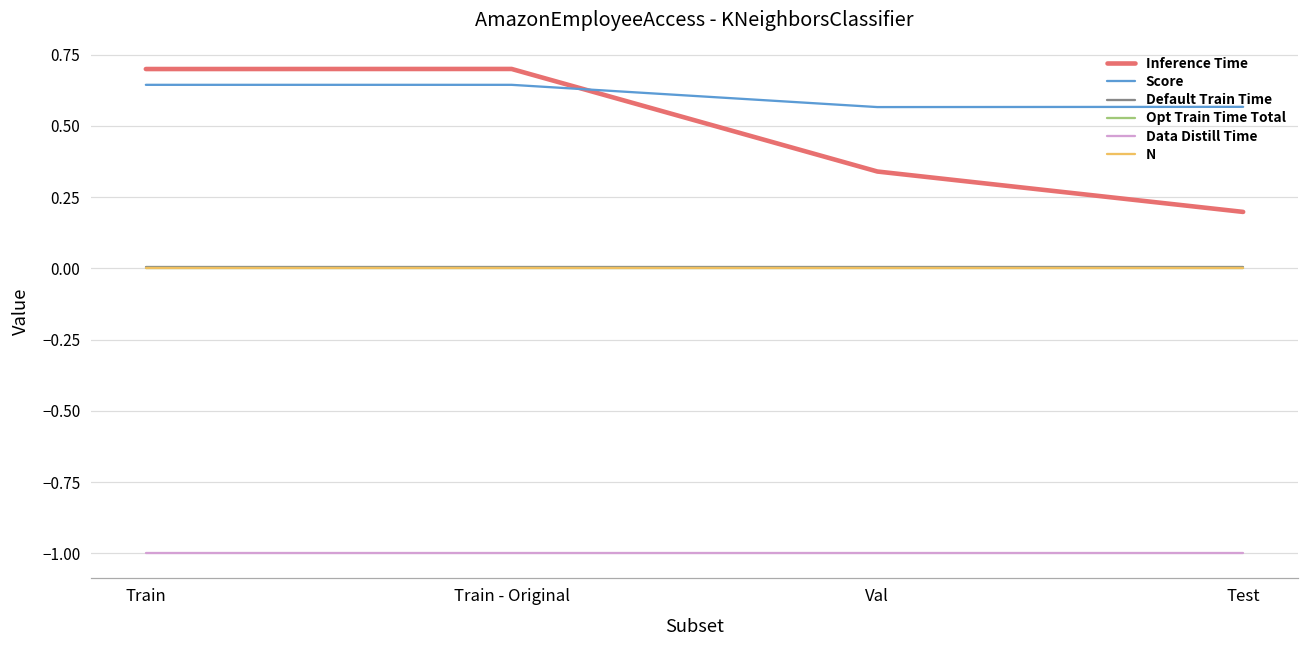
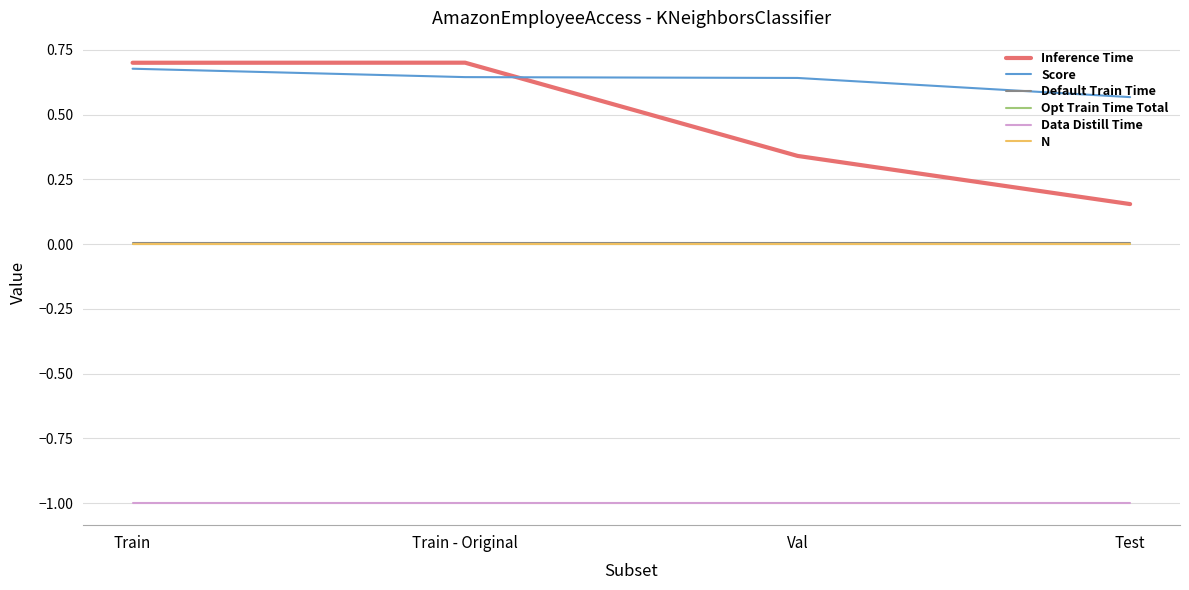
Score, Train: 0.64 -> 0.68
Score, Val: 0.57 -> 0.64
Inference Time, Test: 0.20 -> 0.15
